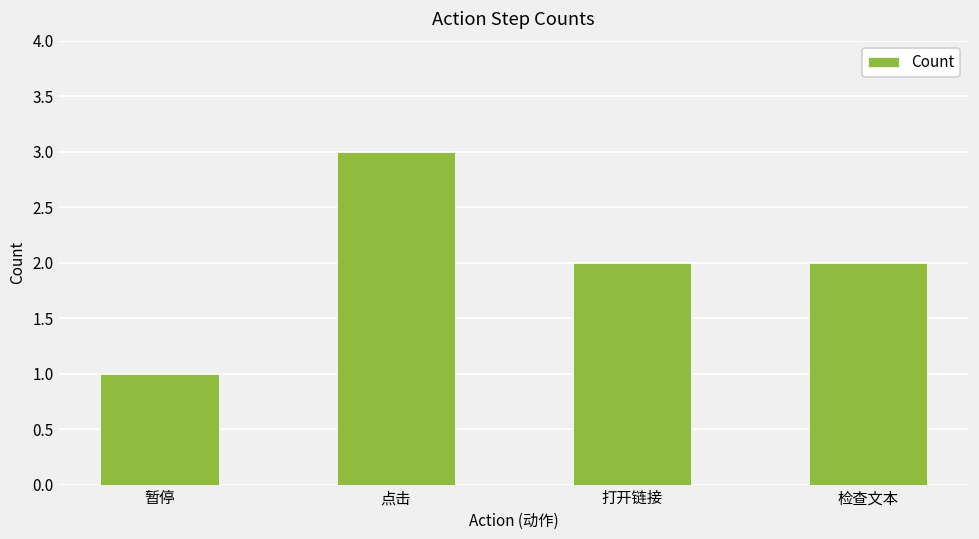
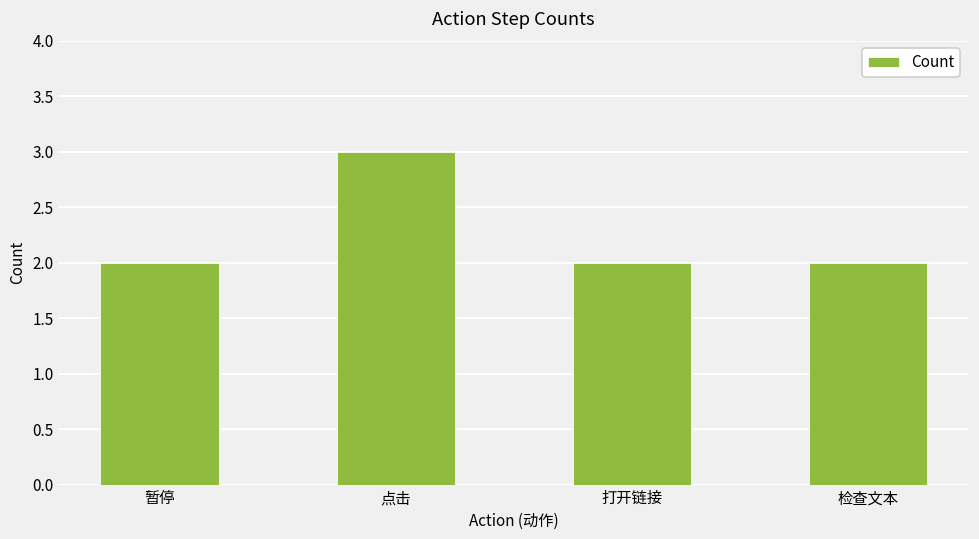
暂停: 1 -> 2
